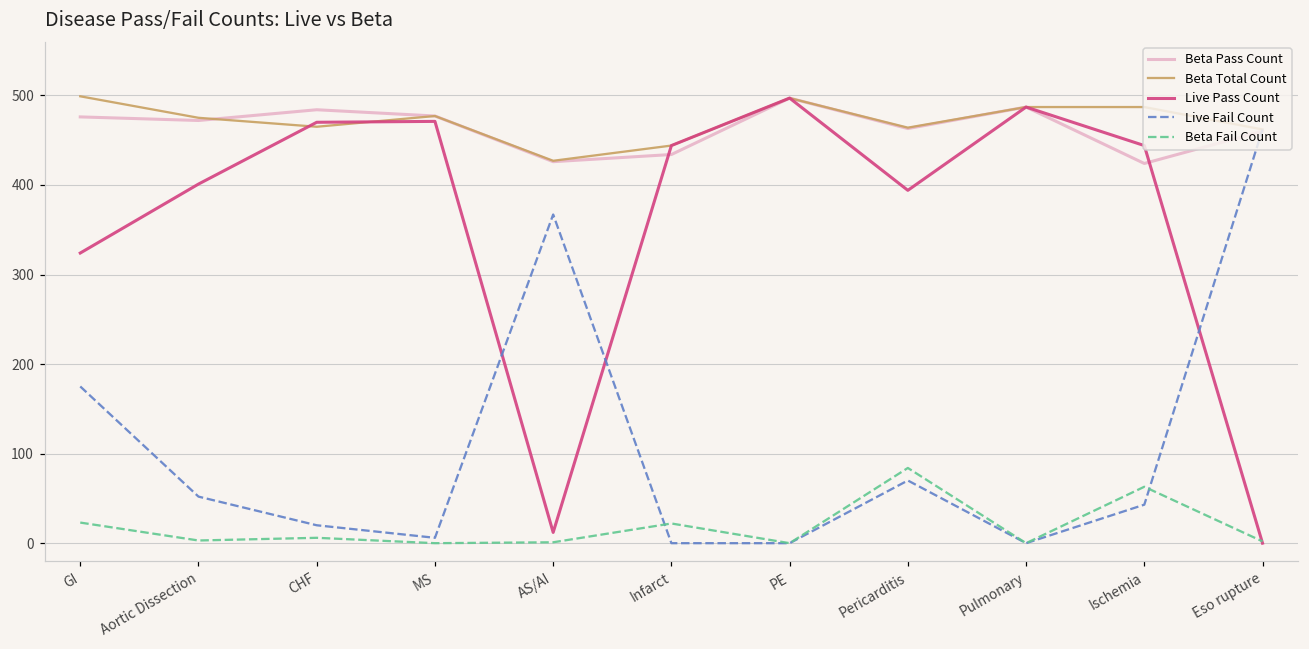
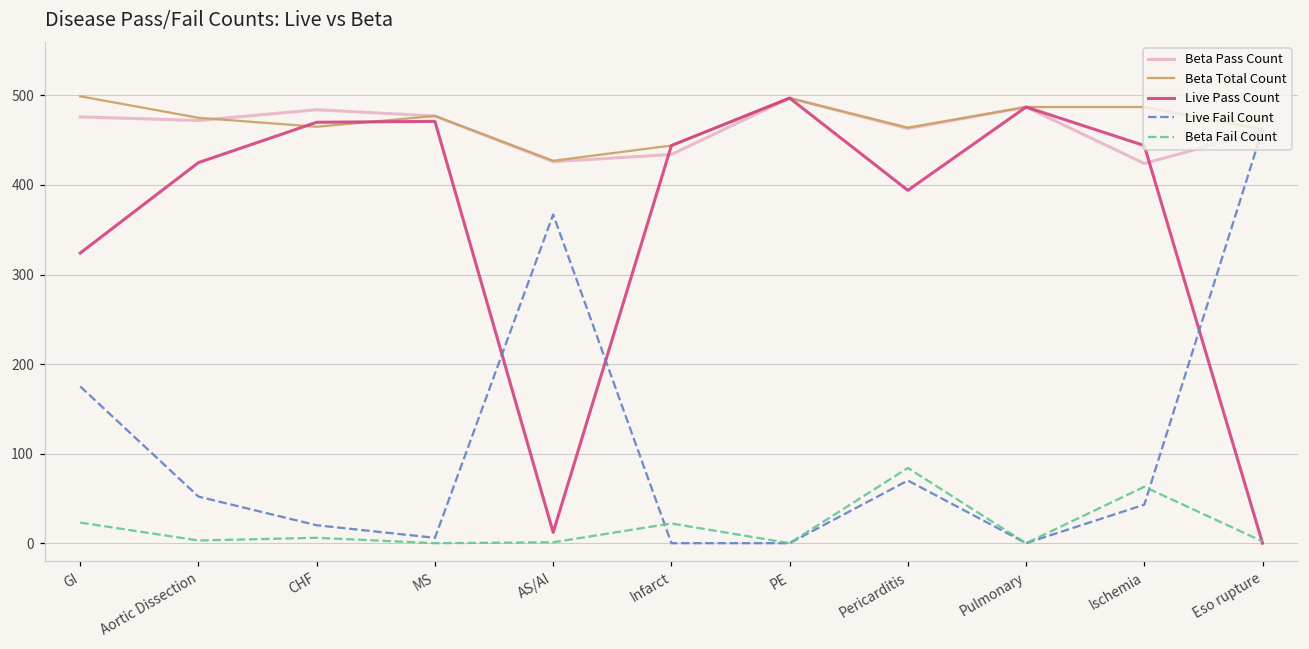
Live Pass Count, Aortic Dissection: 400 -> 430
